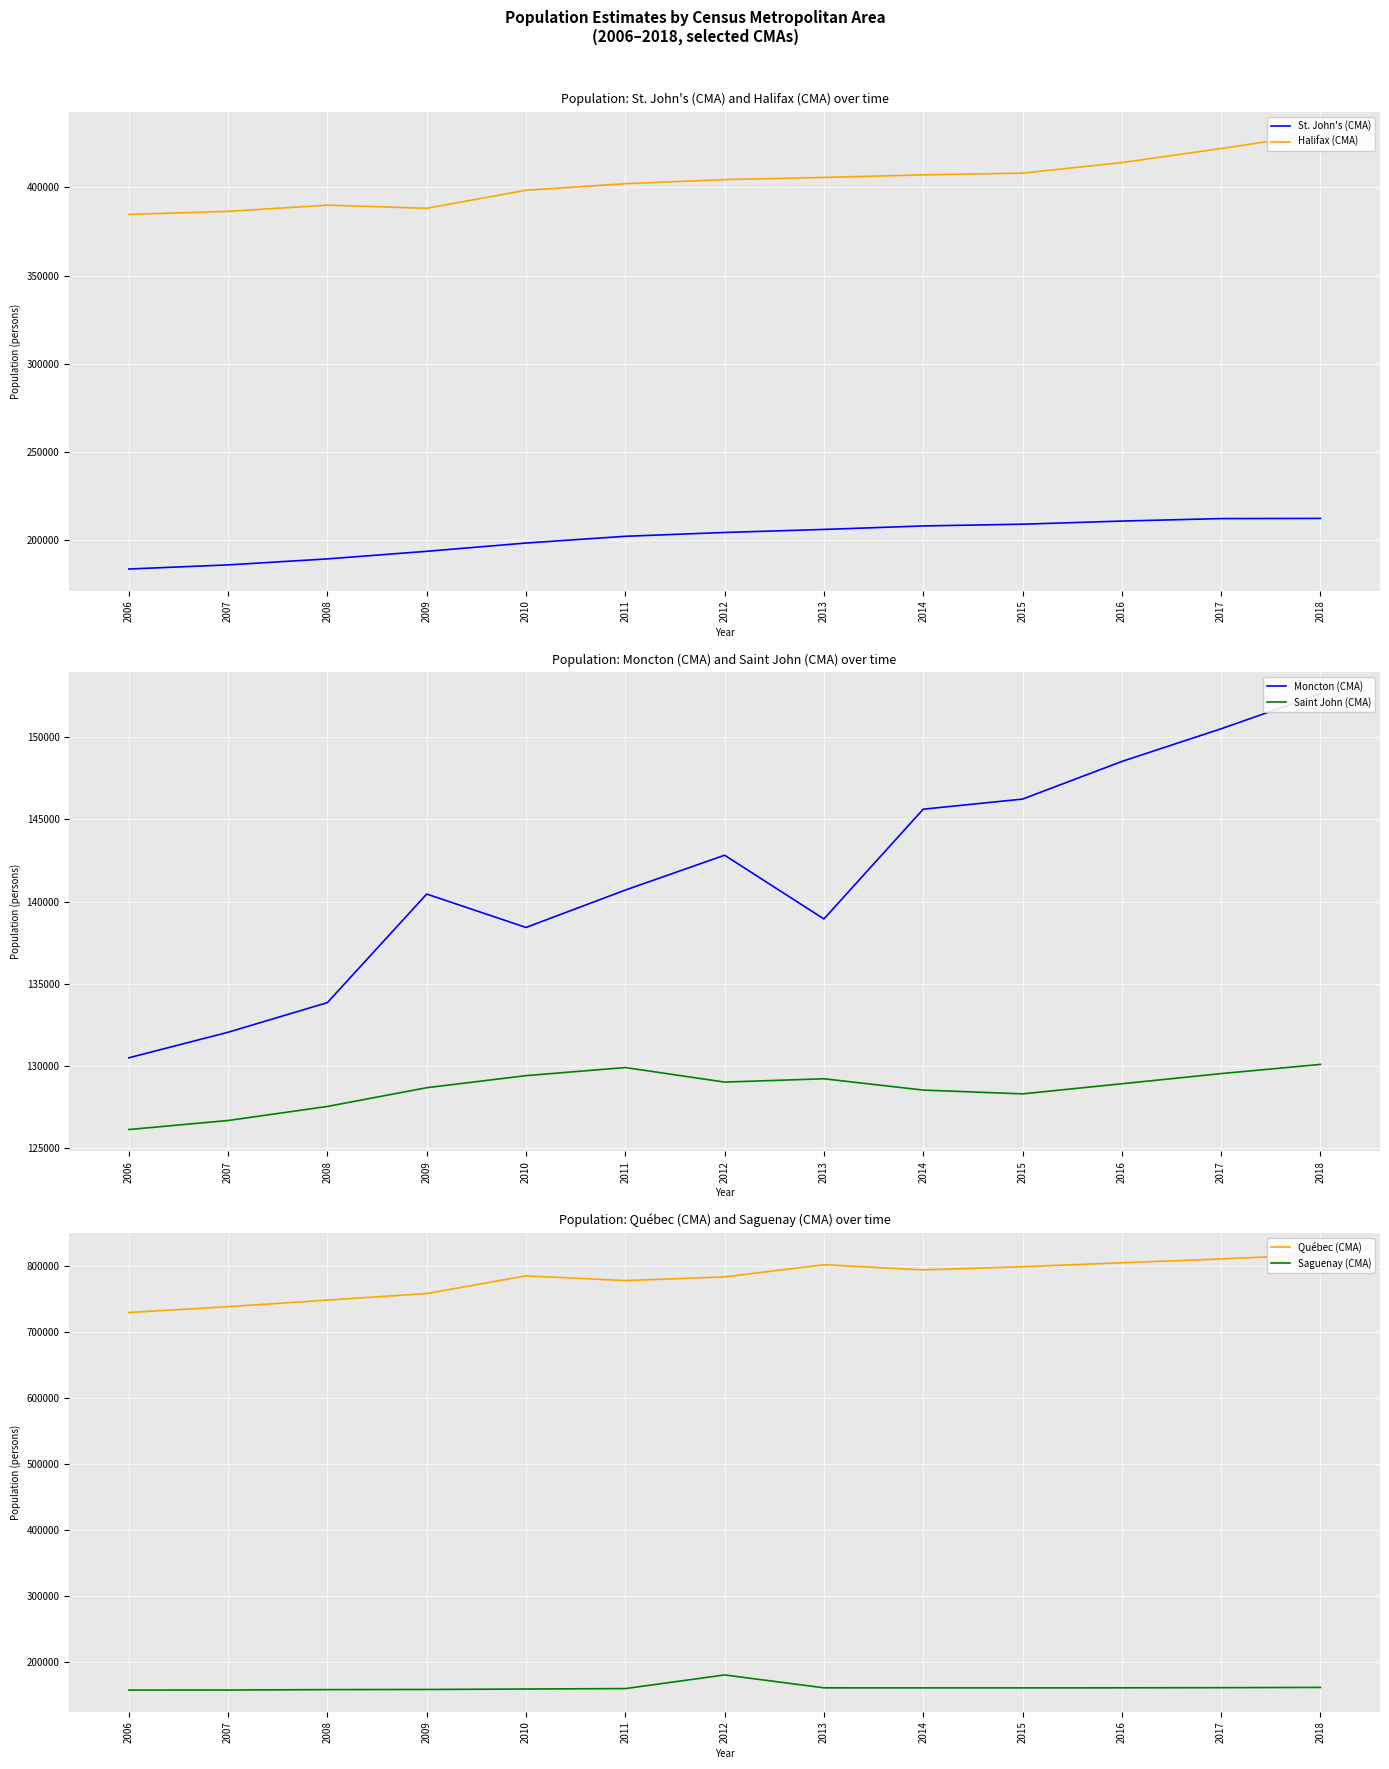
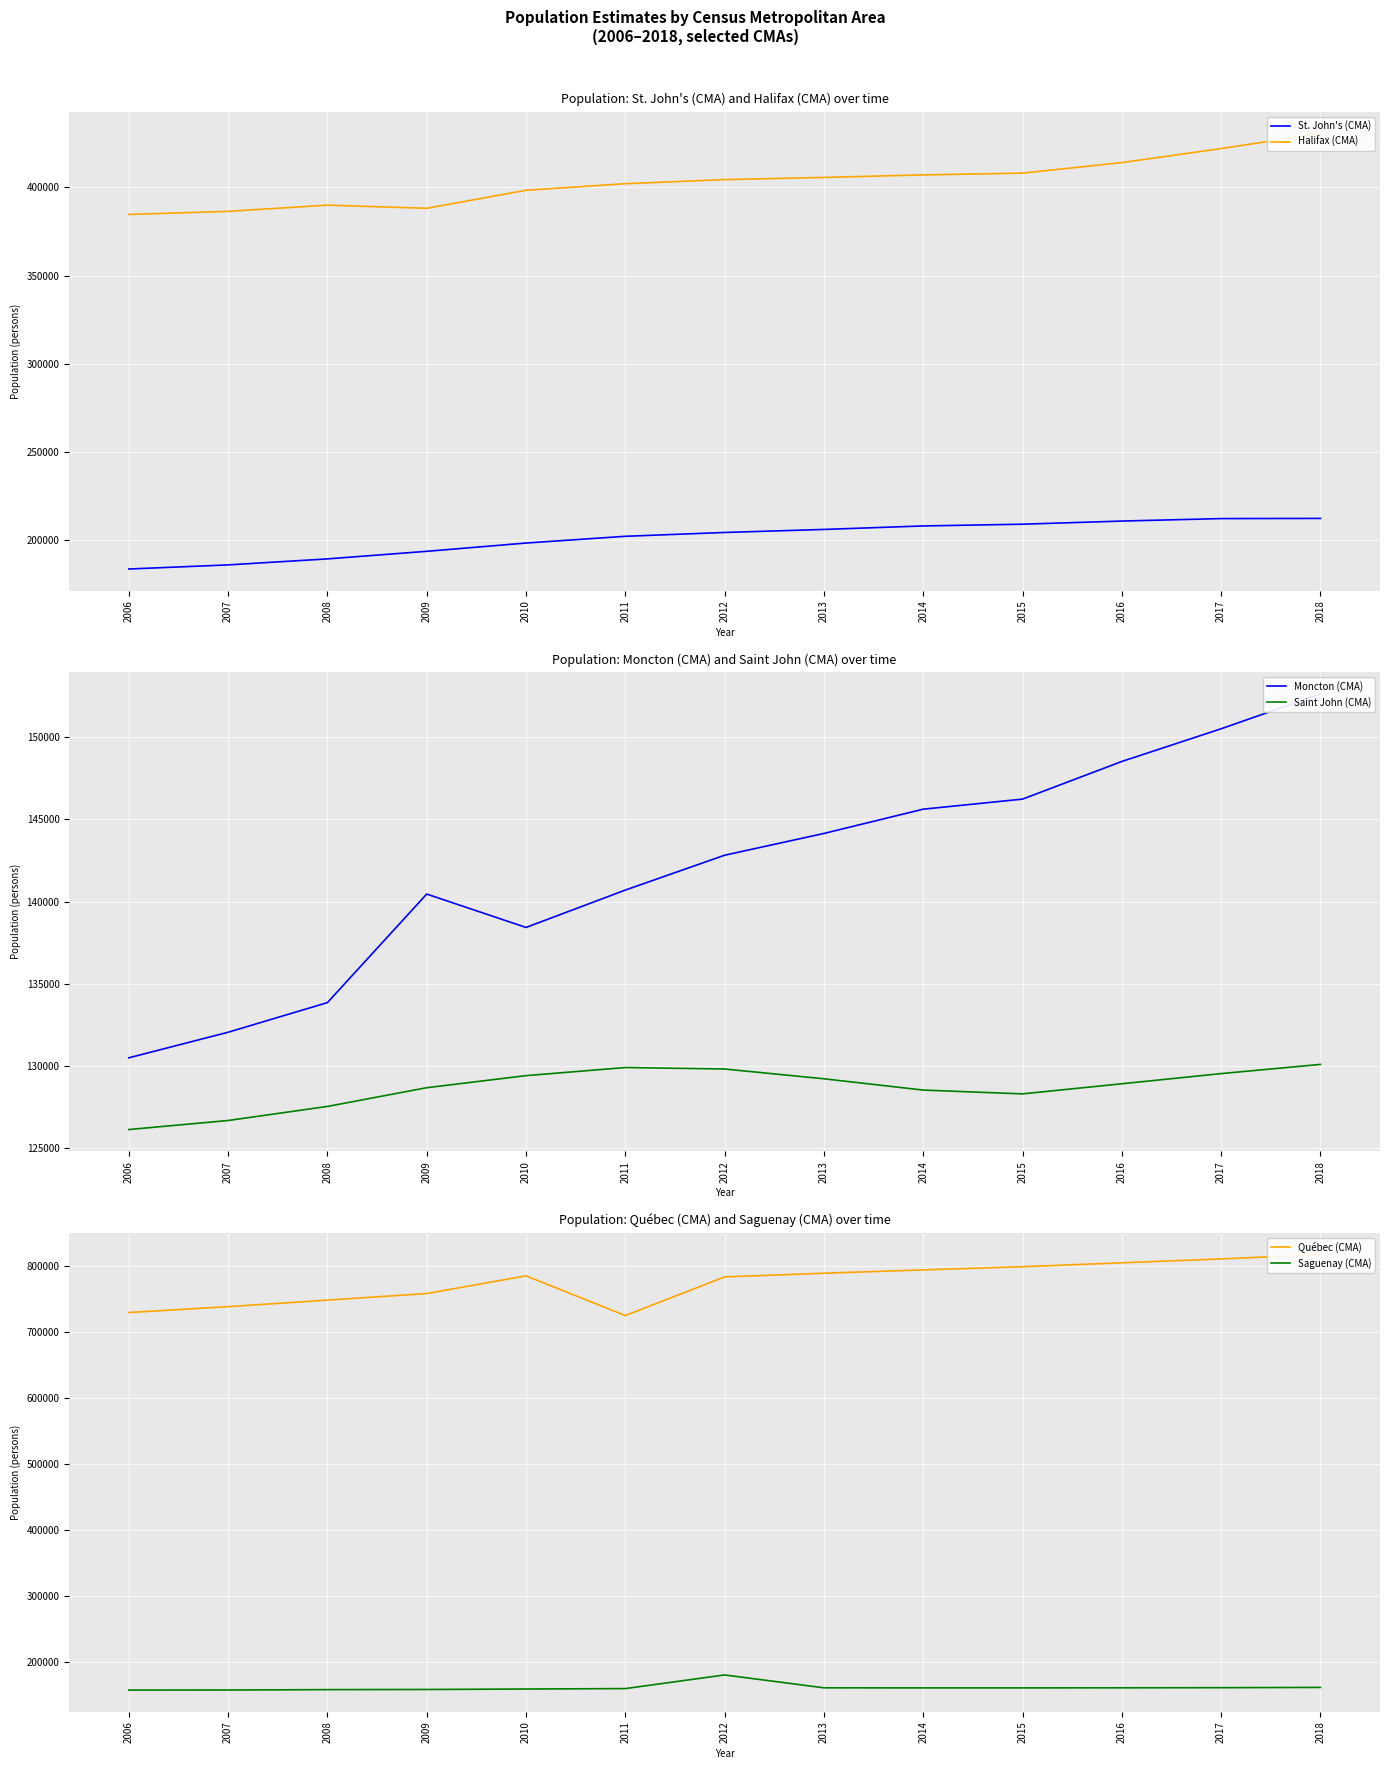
Population: Moncton (CMA) and Saint John (CMA) over time, Saint John (CMA), 2012: 129000 -> 129800
Population: Moncton (CMA) and Saint John (CMA) over time, Moncton (CMA), 2013: 138900 -> 144100
Population: Québec (CMA) and Saguenay (CMA) over time, Québec (CMA), 2011: 780000 -> 730000
Population: Québec (CMA) and Saguenay (CMA) over time, Québec (CMA), 2013: 800000 -> 790000
